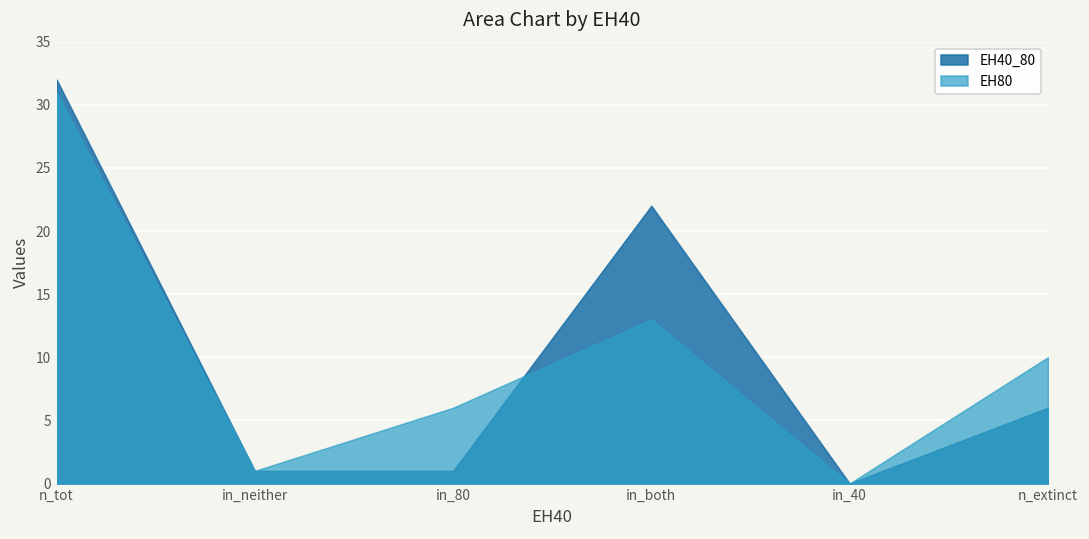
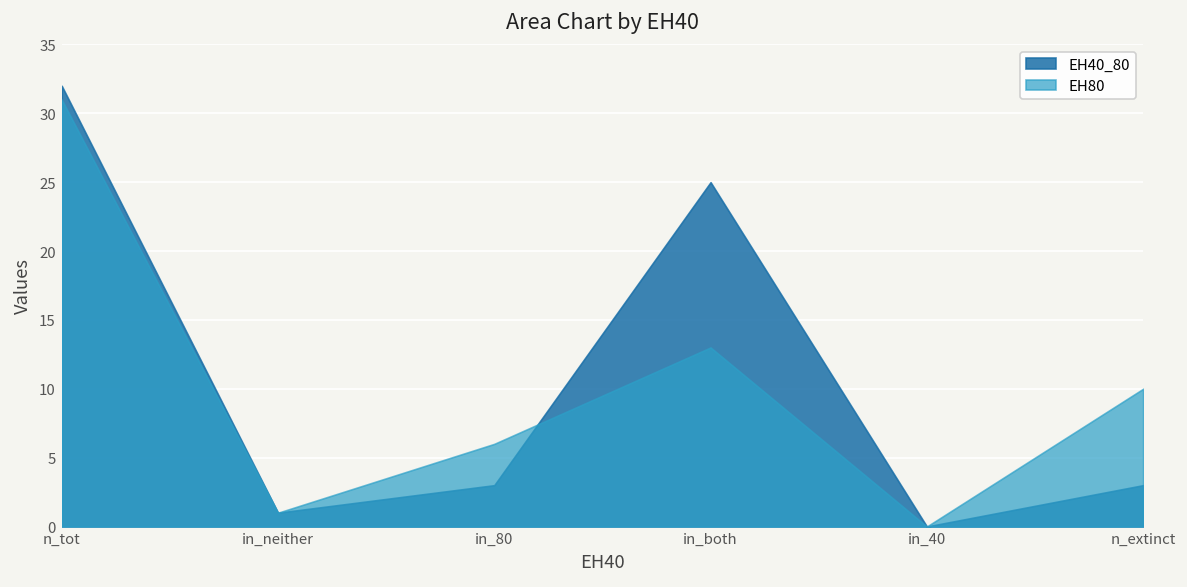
EH40_80, in_80: 1 -> 3
EH40_80, in_both: 22 -> 25
EH40_80, n_extinct: 6 -> 3
